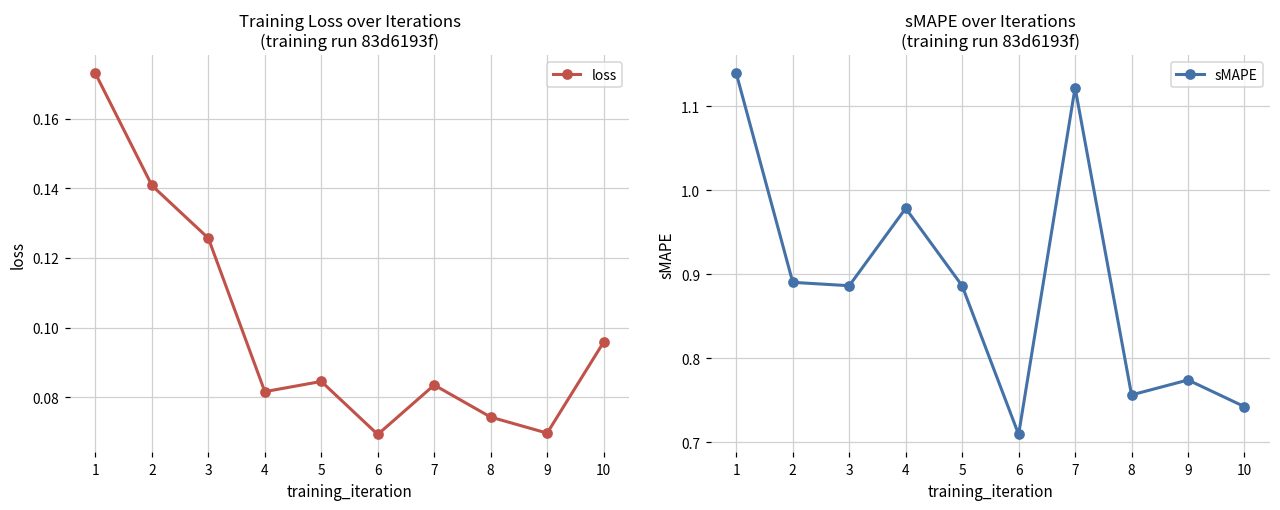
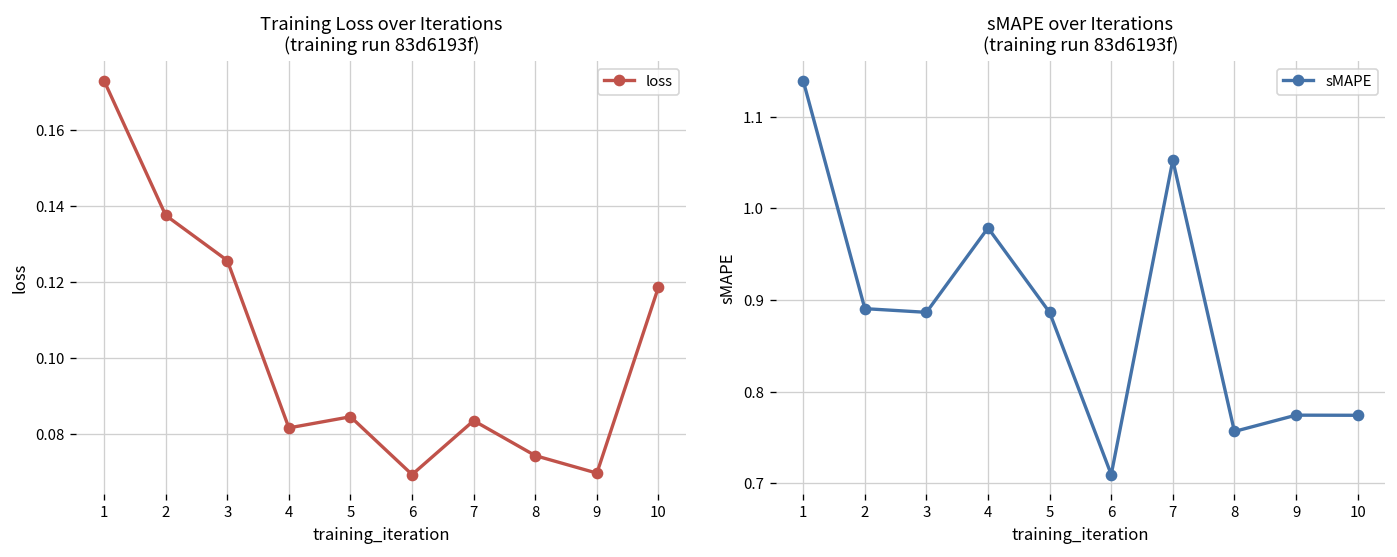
Training Loss over Iterations (training run 83d6193f), 2: 0.141 -> 0.138
Training Loss over Iterations (training run 83d6193f), 10: 0.096 -> 0.119
sMAPE over Iterations (training run 83d6193f), 7: 1.12 -> 1.05
sMAPE over Iterations (training run 83d6193f), 10: 0.74 -> 0.77
